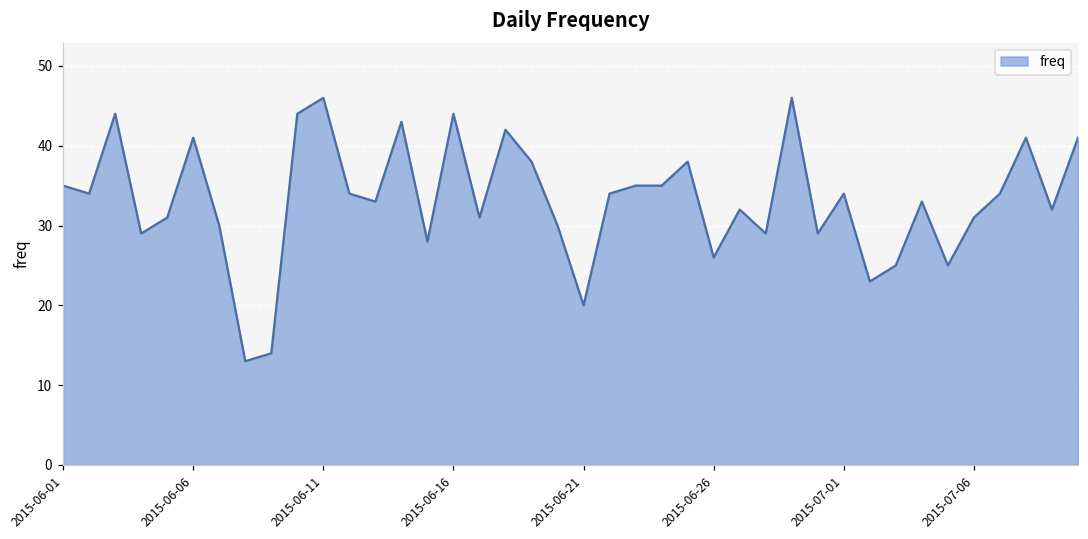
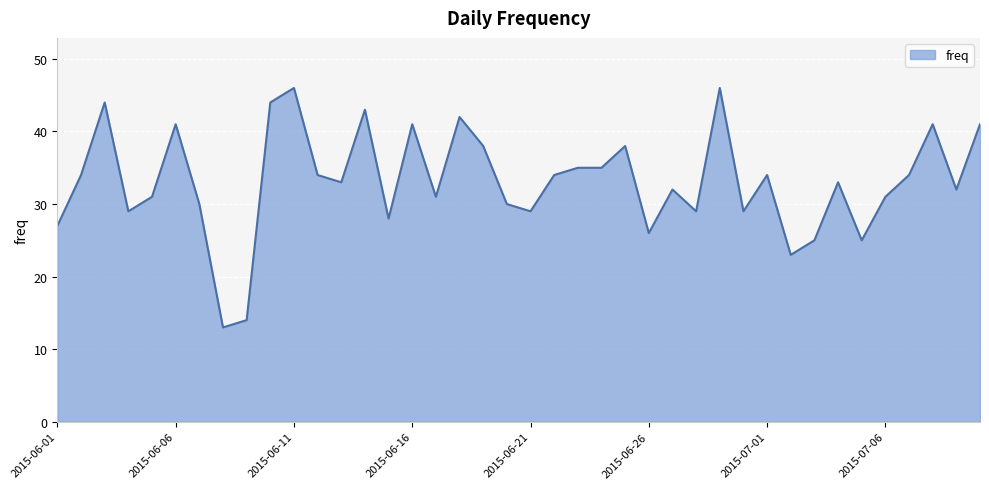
2015-06-01: 35 -> 27
2015-06-16: 44 -> 41
2015-06-21: 20 -> 29
